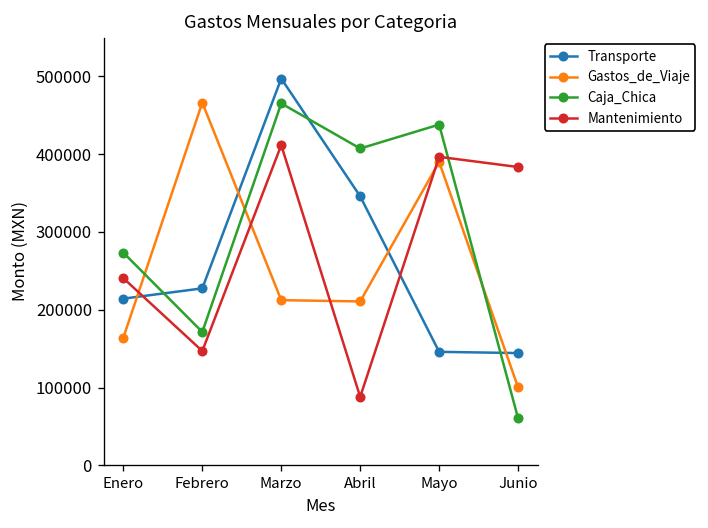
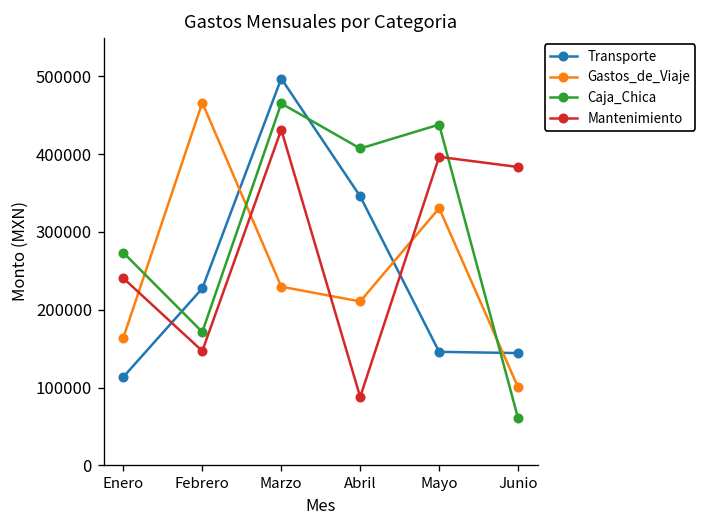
Transporte, Enero: 210000 -> 110000
Gastos_de_Viaje, Marzo: 210000 -> 230000
Mantenimiento, Marzo: 410000 -> 430000
Gastos_de_Viaje, Mayo: 390000 -> 330000
